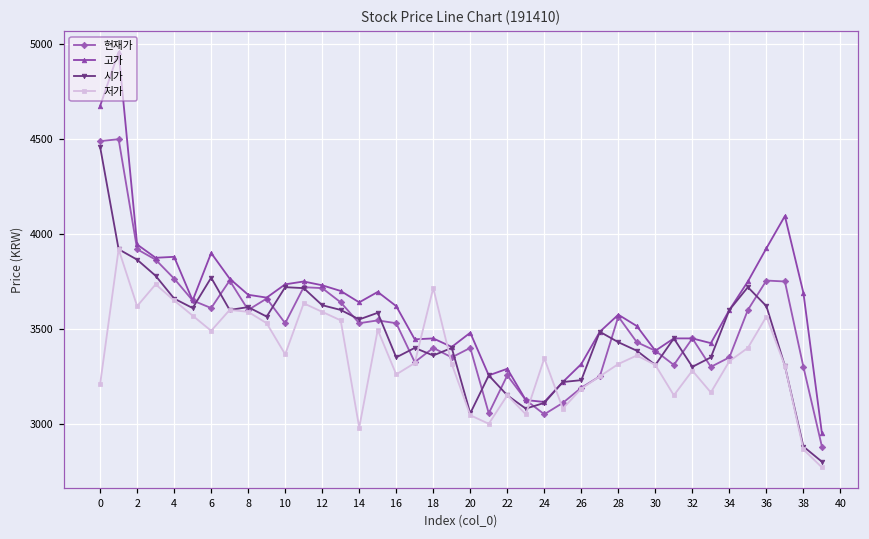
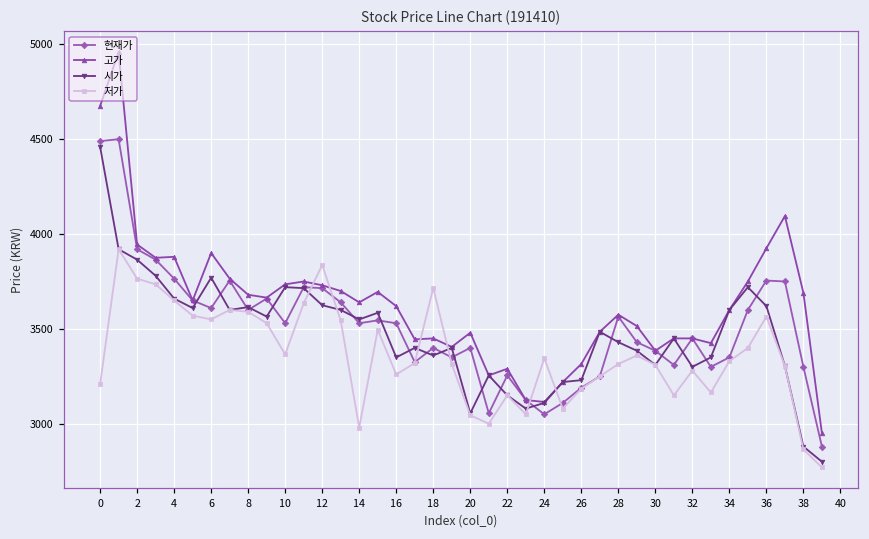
저가, 2: 3620 -> 3770
저가, 6: 3490 -> 3550
저가, 12: 3590 -> 3840
